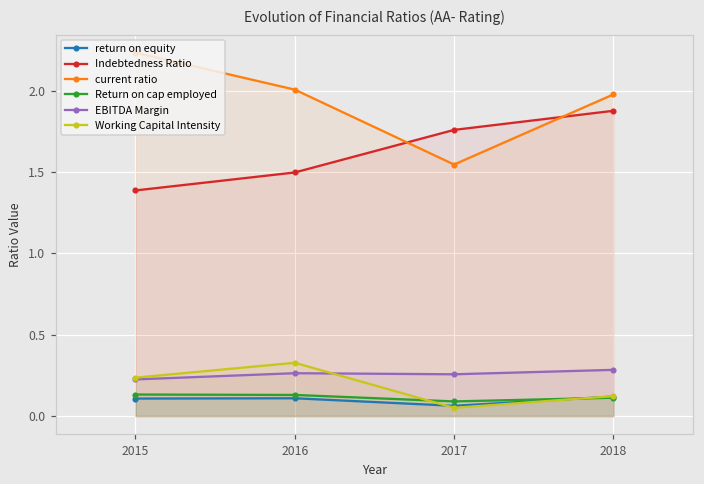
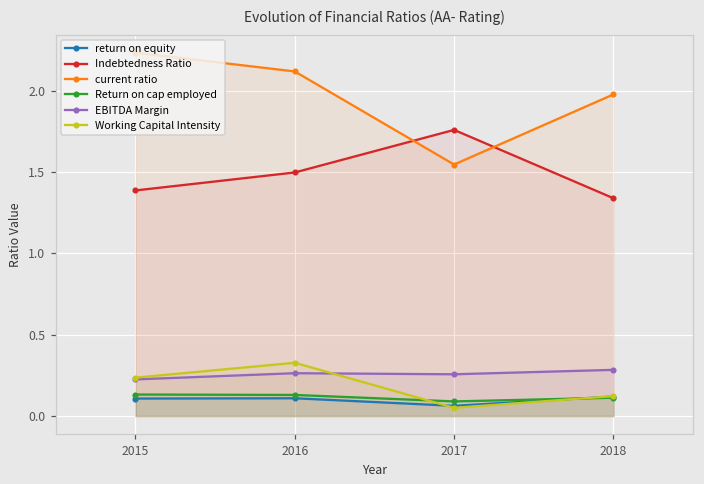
current ratio, 2016: 2.01 -> 2.12
Indebtedness Ratio, 2018: 1.88 -> 1.34
